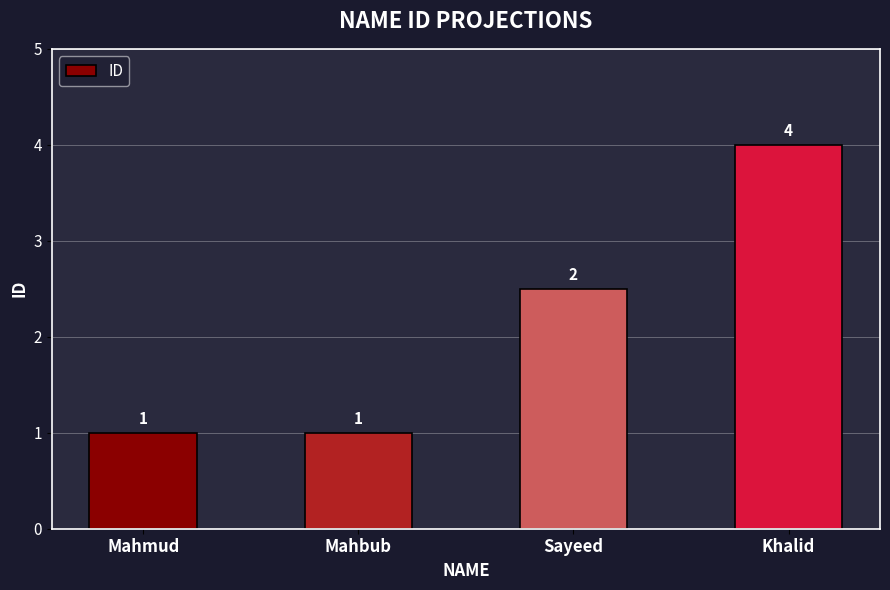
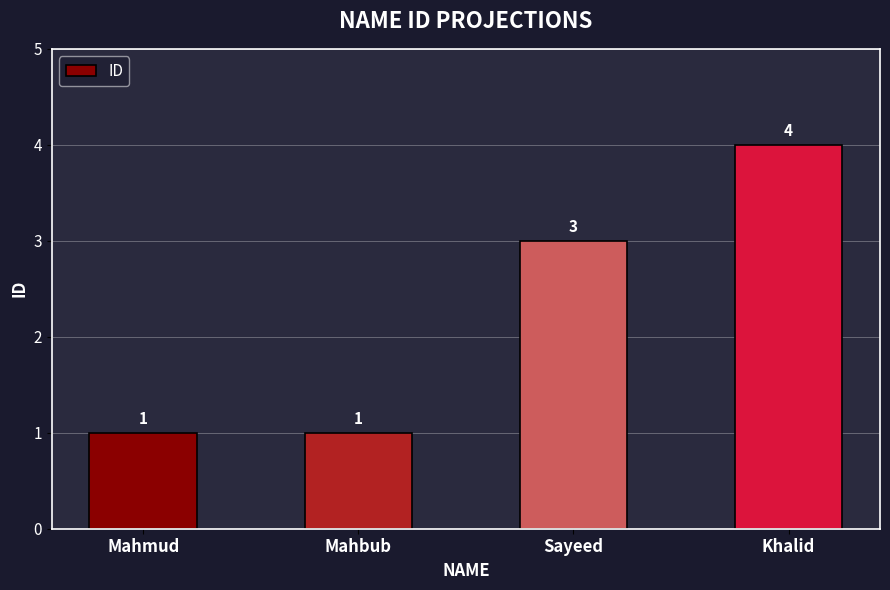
Sayeed: 2 -> 3
